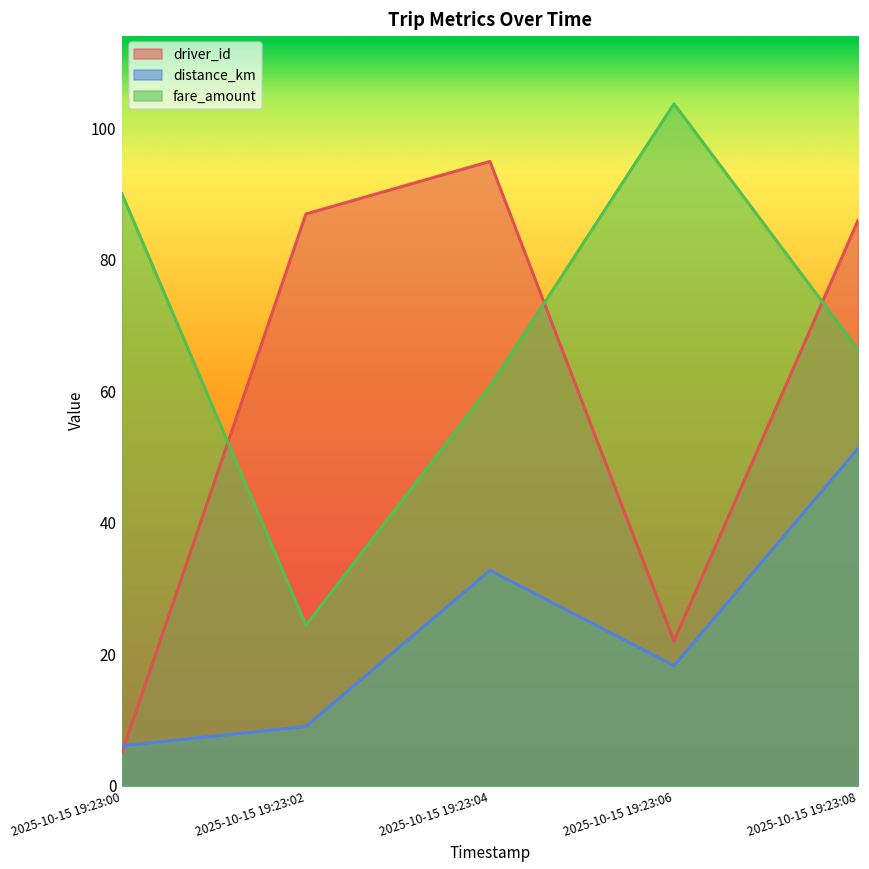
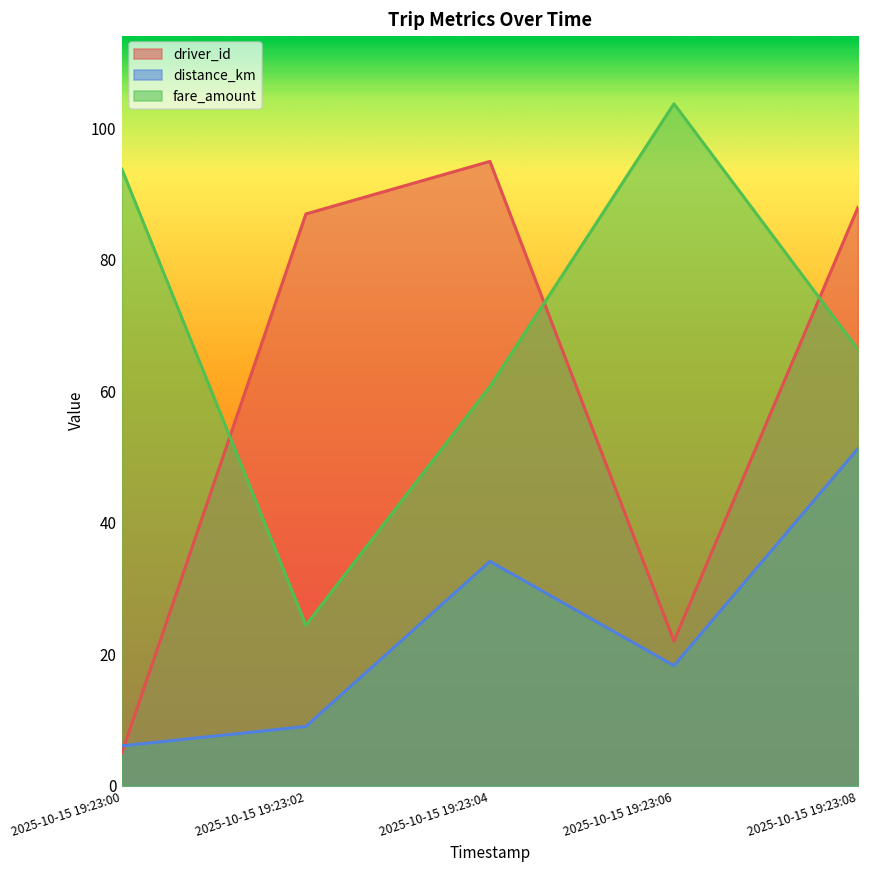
fare_amount, 2025-10-15 19:23:00: 90 -> 94
distance_km, 2025-10-15 19:23:04: 33 -> 34
driver_id, 2025-10-15 19:23:08: 86 -> 88
